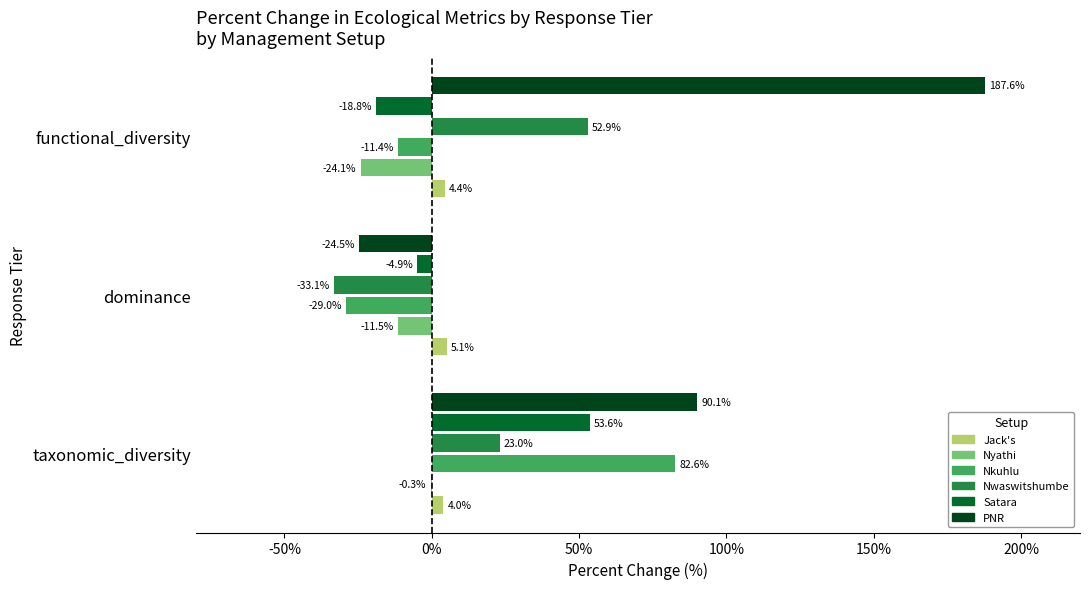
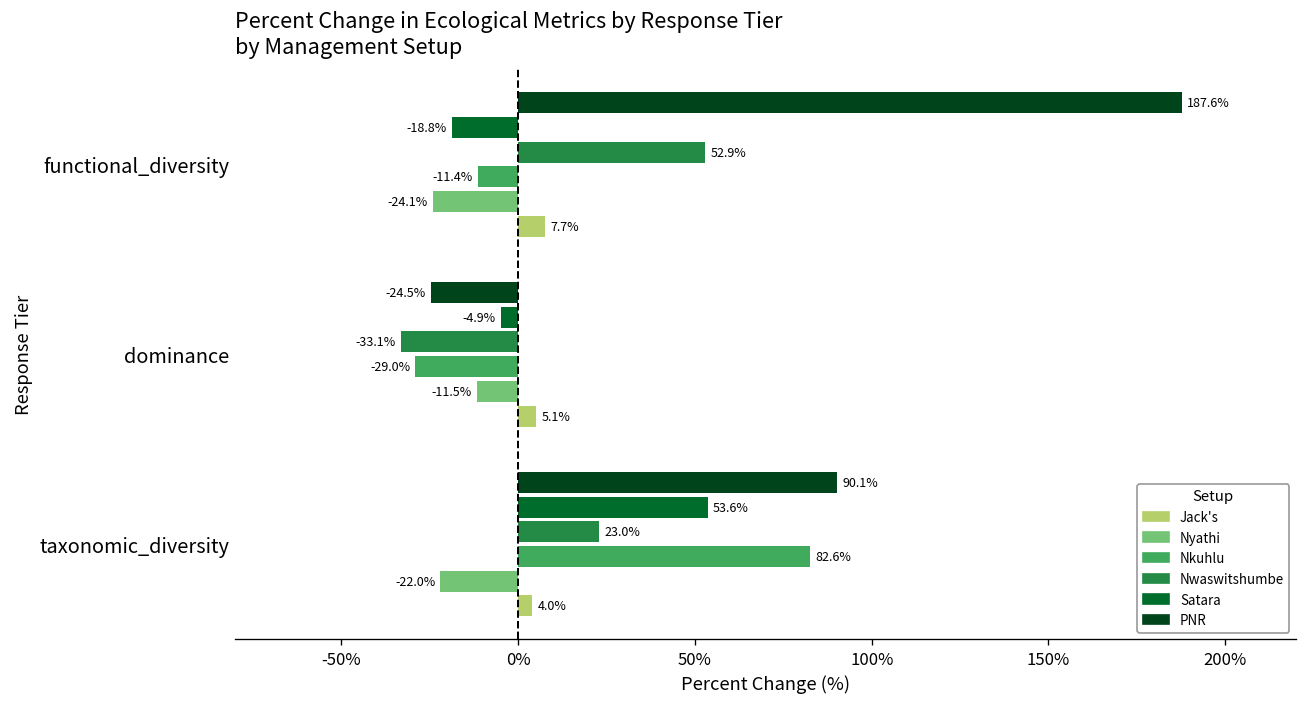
Jack's, functional_diversity: 4.4% -> 7.7%
Nyathi, taxonomic_diversity: -0.3% -> -22.0%
